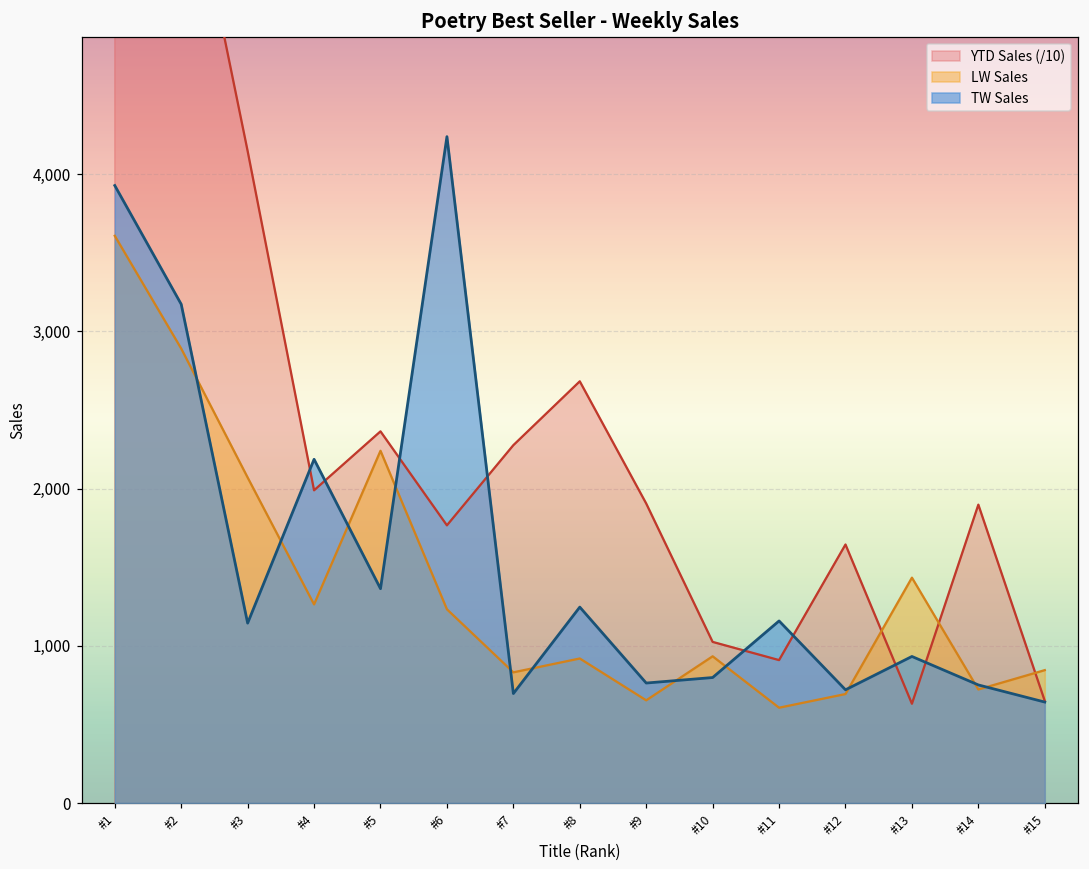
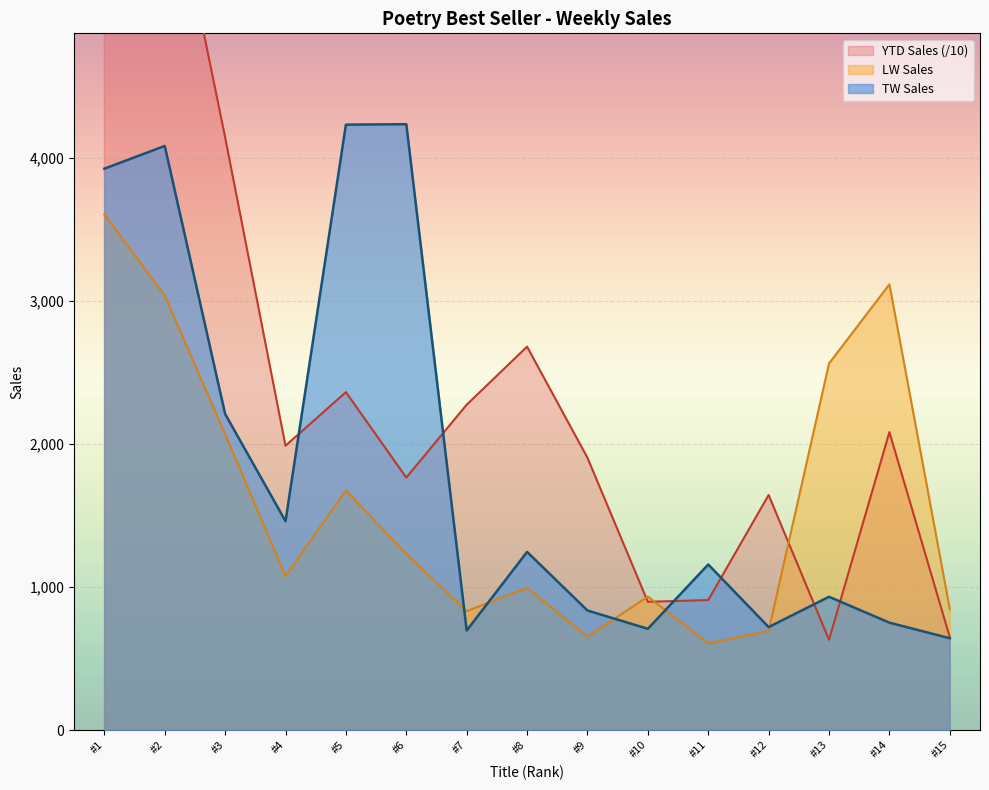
LW Sales, #2: 2,890 -> 3,040
TW Sales, #2: 3,170 -> 4,090
TW Sales, #3: 1,140 -> 2,210
LW Sales, #4: 1,260 -> 1,080
TW Sales, #4: 2,190 -> 1,460
LW Sales, #5: 2,240 -> 1,680
TW Sales, #5: 1,360 -> 4,240
LW Sales, #8: 920 -> 1,000
TW Sales, #9: 760 -> 840
YTD Sales (/10), #10: 1,020 -> 900
TW Sales, #10: 800 -> 710
LW Sales, #13: 1,430 -> 2,560
YTD Sales (/10), #14: 1,900 -> 2,080
LW Sales, #14: 720 -> 3,120
